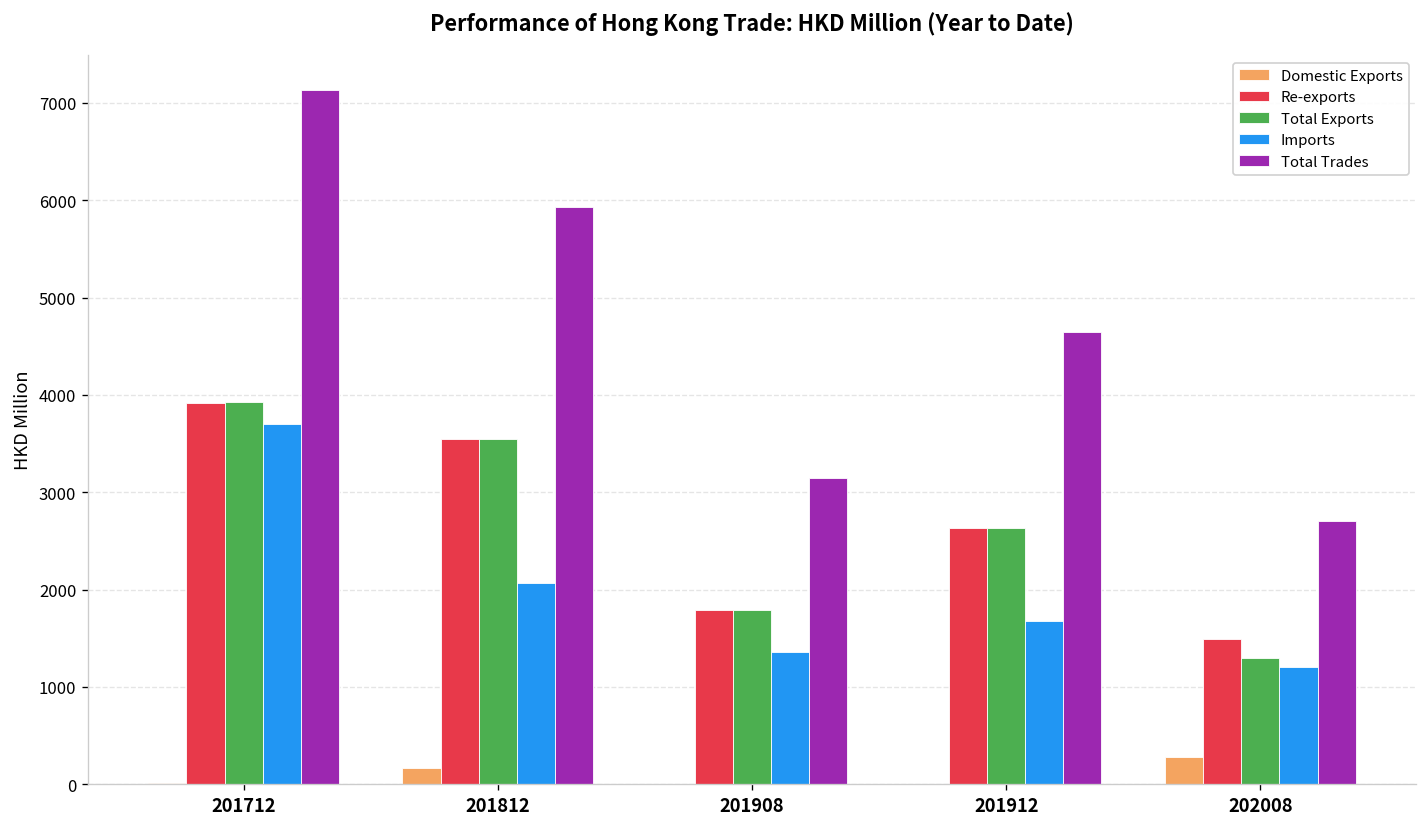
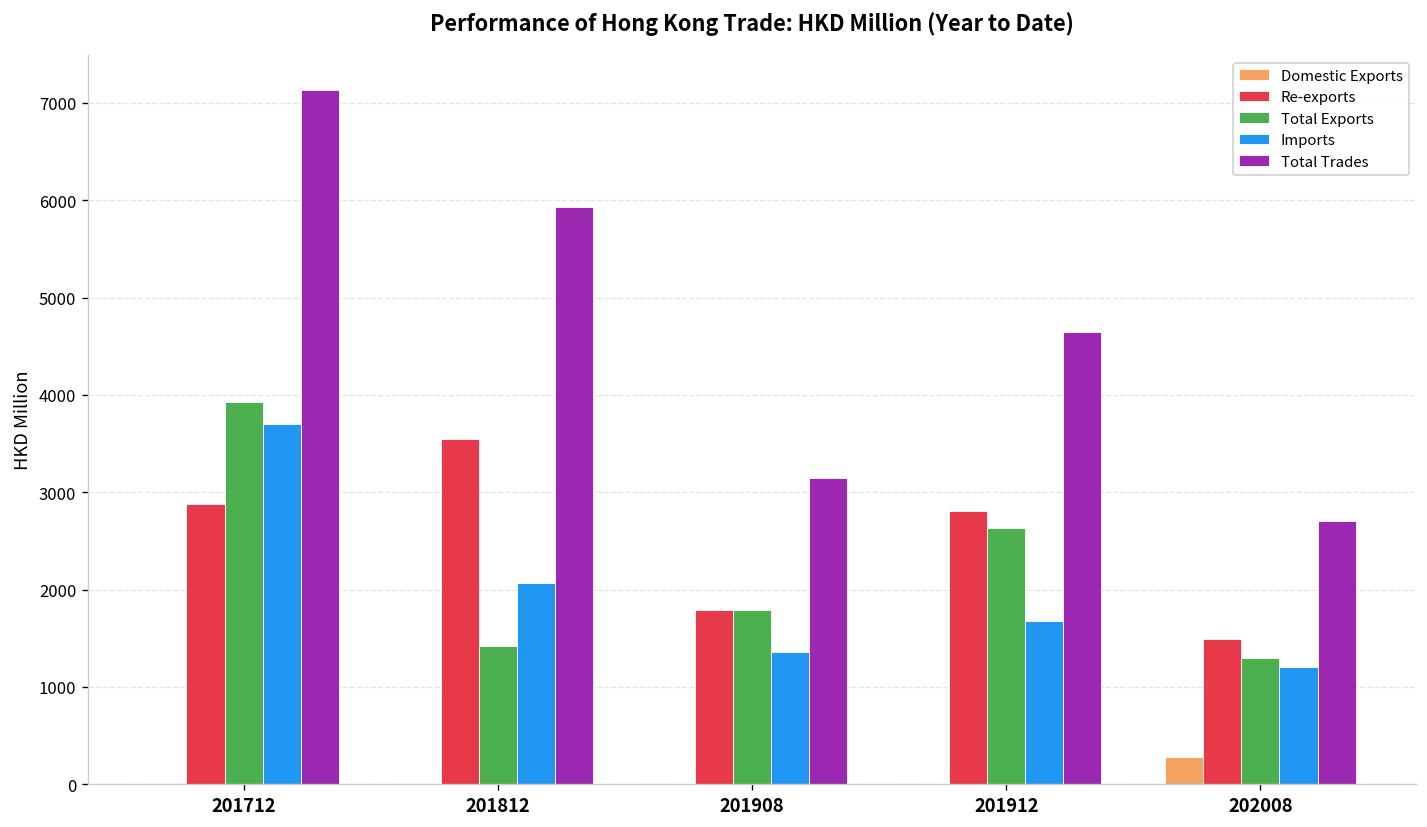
Re-exports, 201712: 3900 -> 2900
Domestic Exports, 201812: 200 -> 0
Total Exports, 201812: 3600 -> 1400
Re-exports, 201912: 2600 -> 2800
